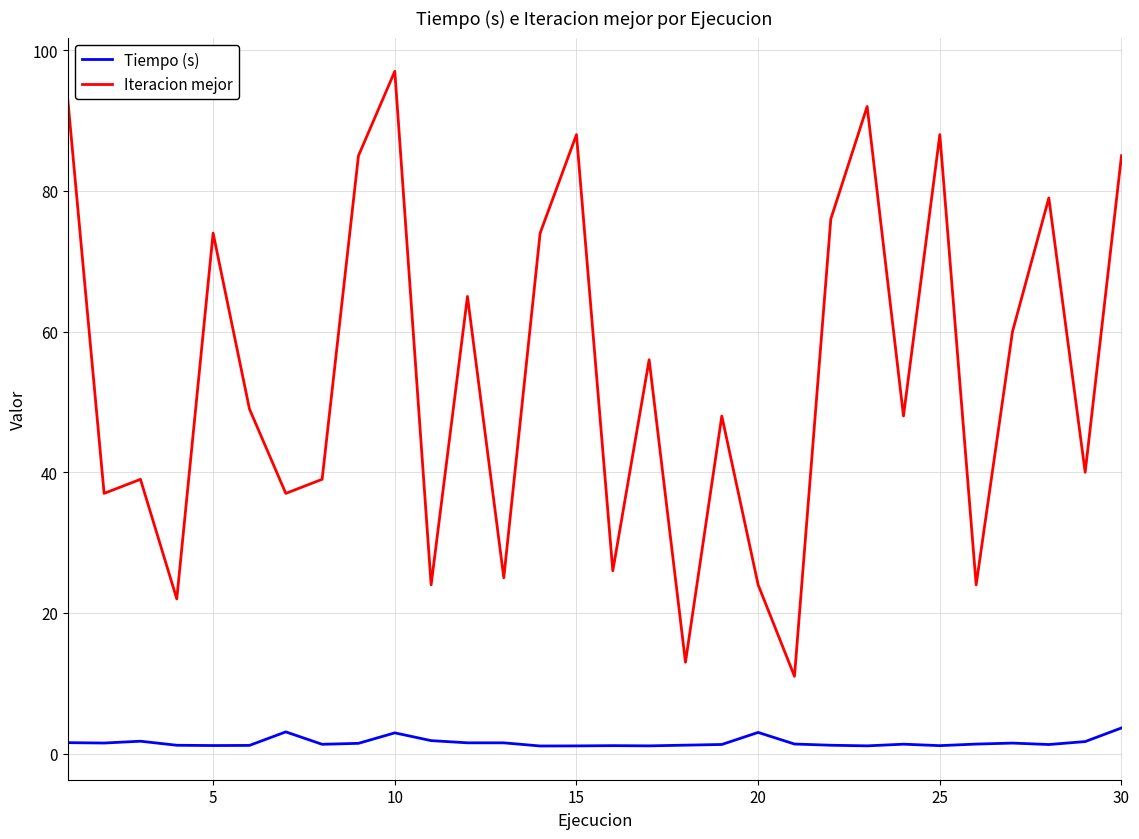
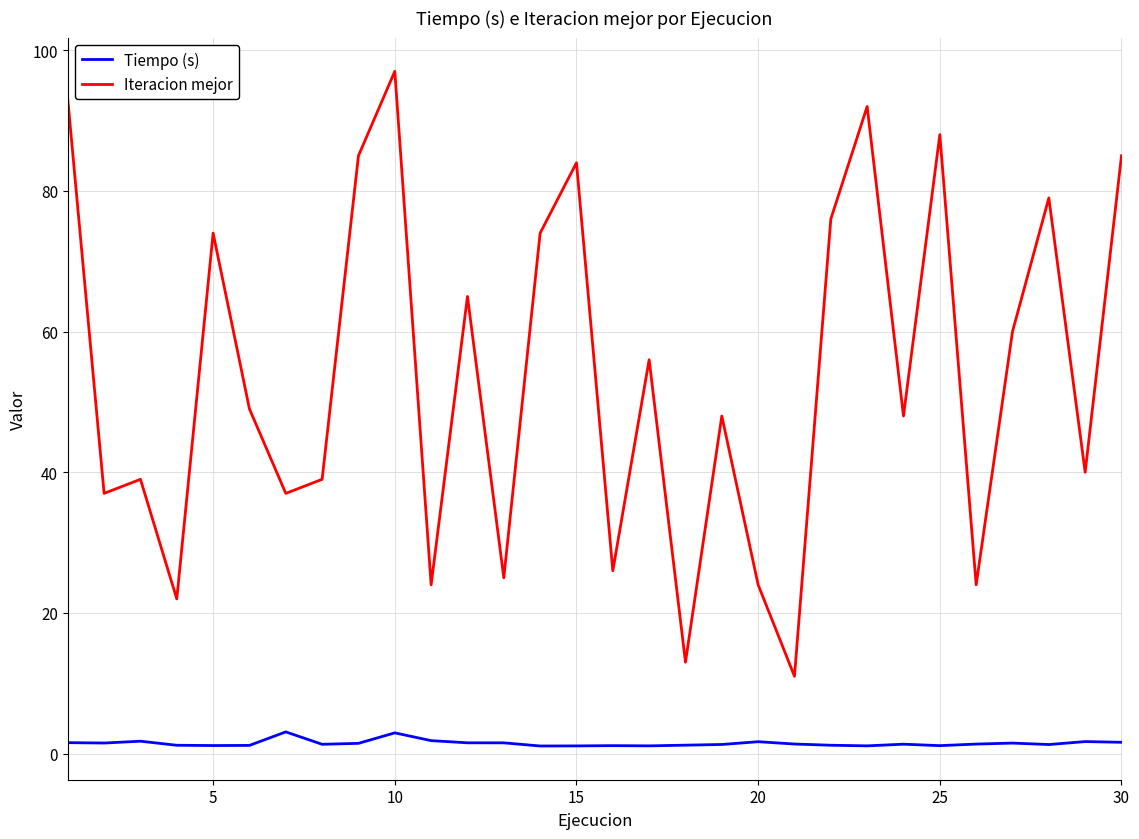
Iteracion mejor, 15: 88 -> 84
Tiempo (s), 20: 3 -> 2
Tiempo (s), 30: 4 -> 2
